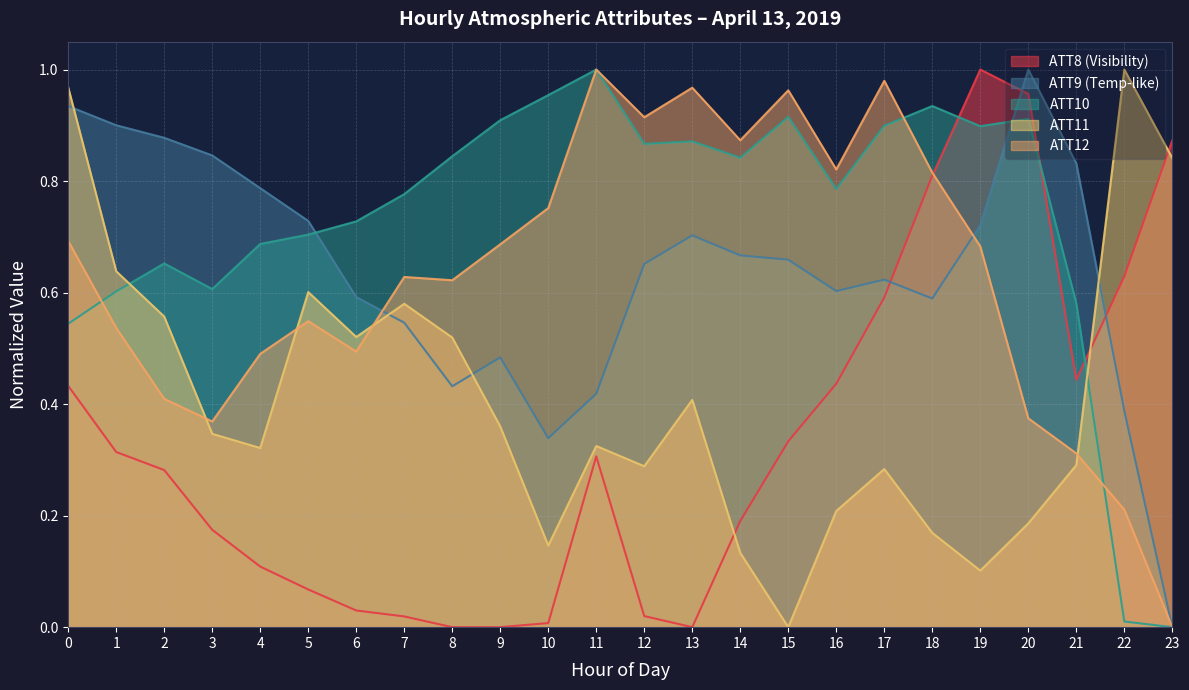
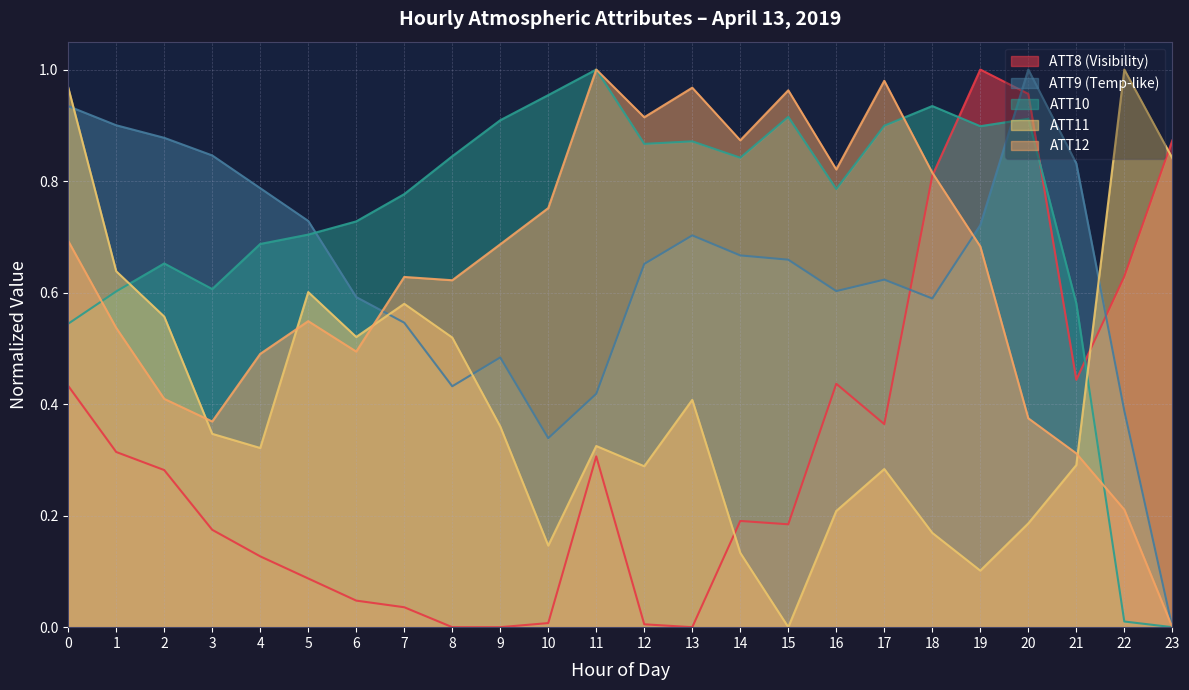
ATT8 (Visibility), 4: 0.11 -> 0.13
ATT8 (Visibility), 5: 0.07 -> 0.09
ATT8 (Visibility), 6: 0.03 -> 0.05
ATT8 (Visibility), 7: 0.02 -> 0.04
ATT8 (Visibility), 12: 0.02 -> 0.01
ATT8 (Visibility), 15: 0.33 -> 0.18
ATT8 (Visibility), 17: 0.59 -> 0.36
